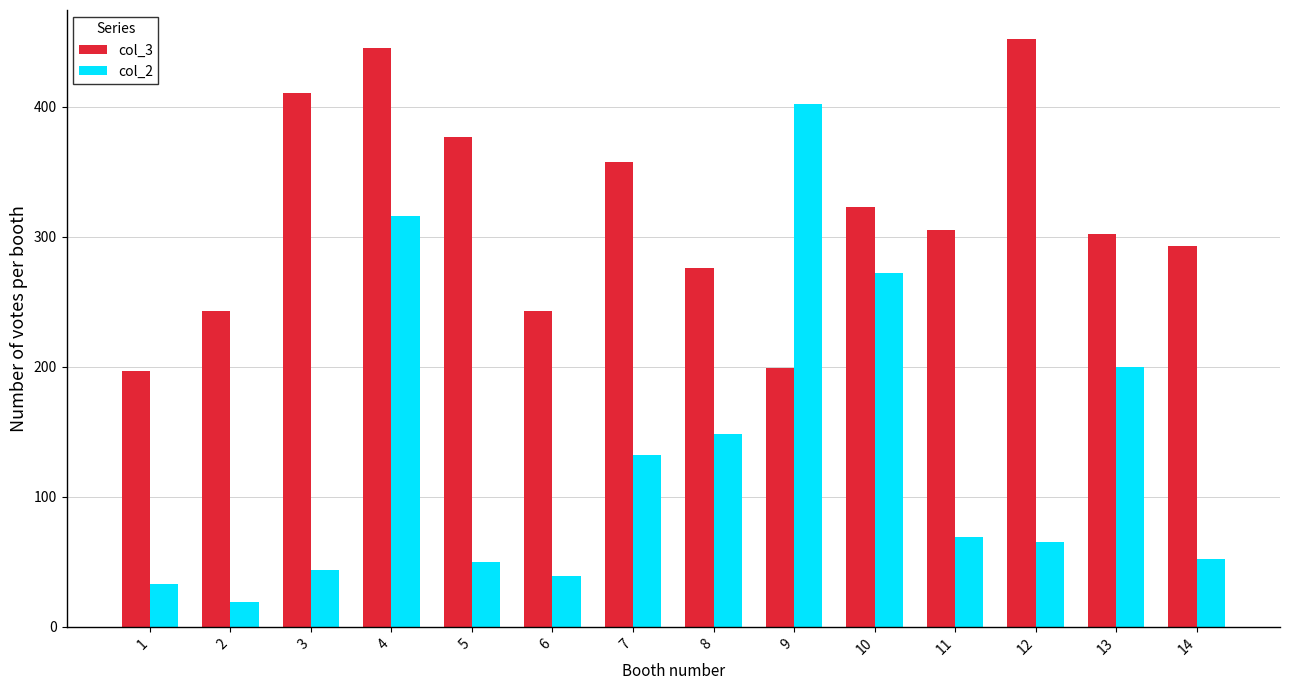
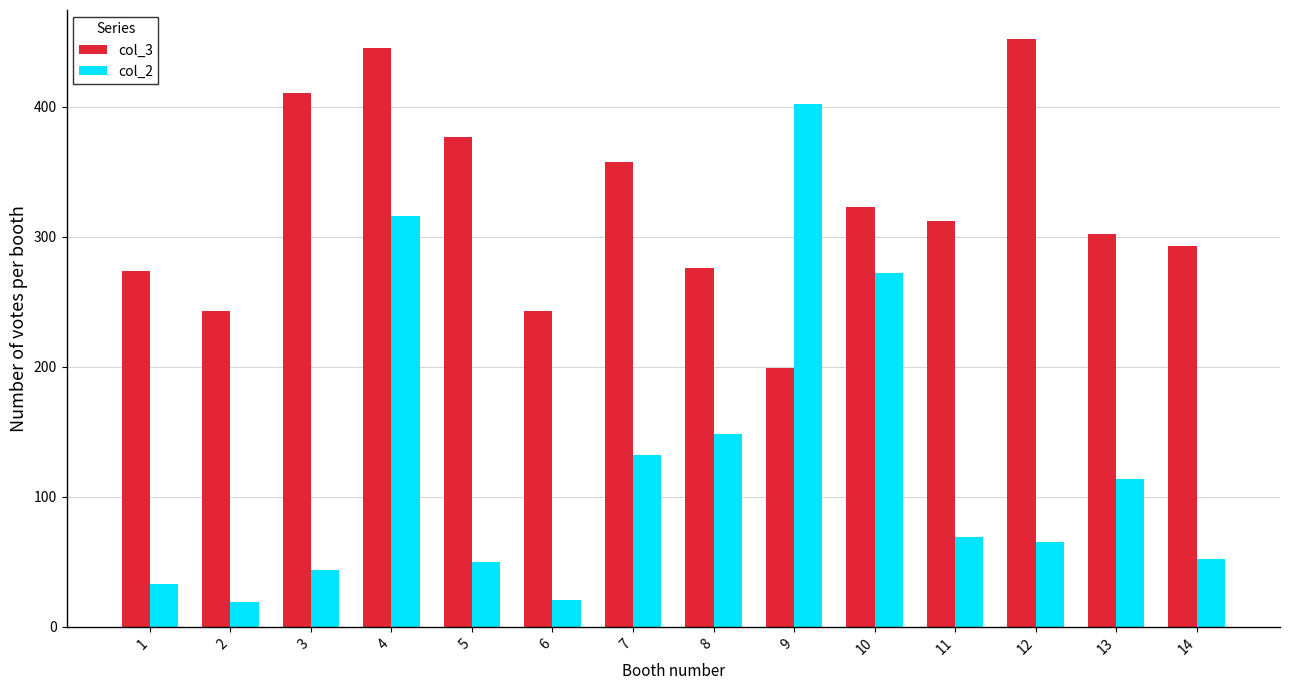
col_3, 1: 197 -> 274
col_2, 6: 39 -> 21
col_3, 11: 305 -> 312
col_2, 13: 200 -> 114
